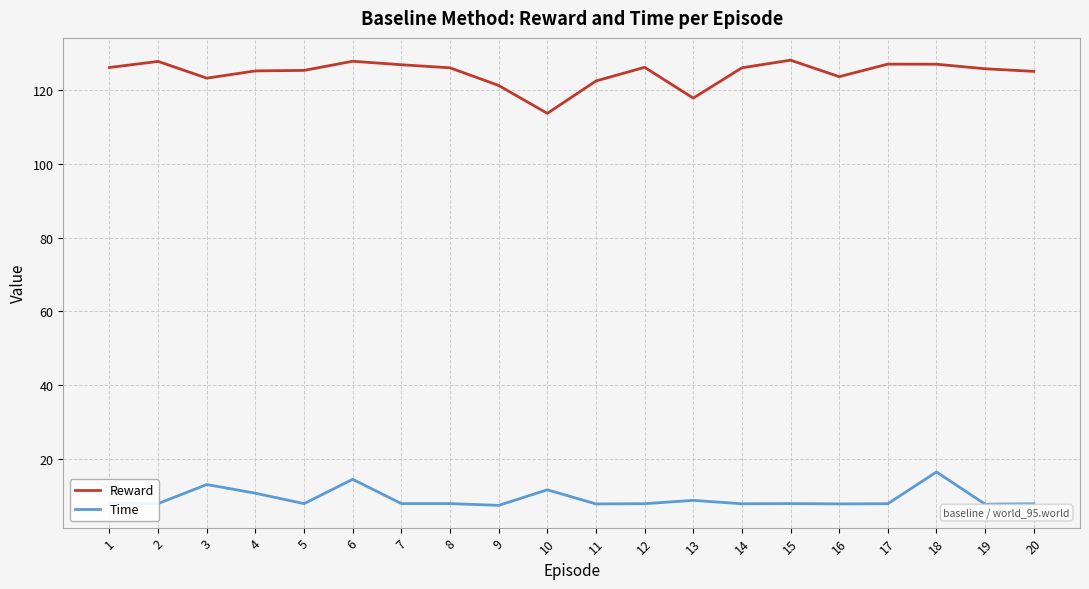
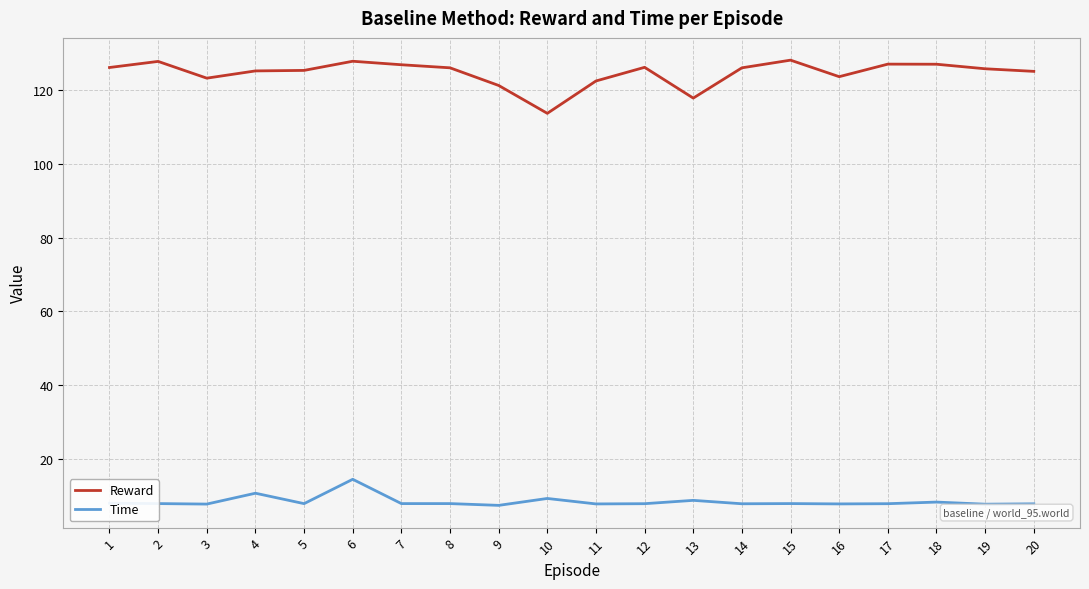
Time, 3: 13 -> 8
Time, 10: 12 -> 9
Time, 18: 17 -> 8
